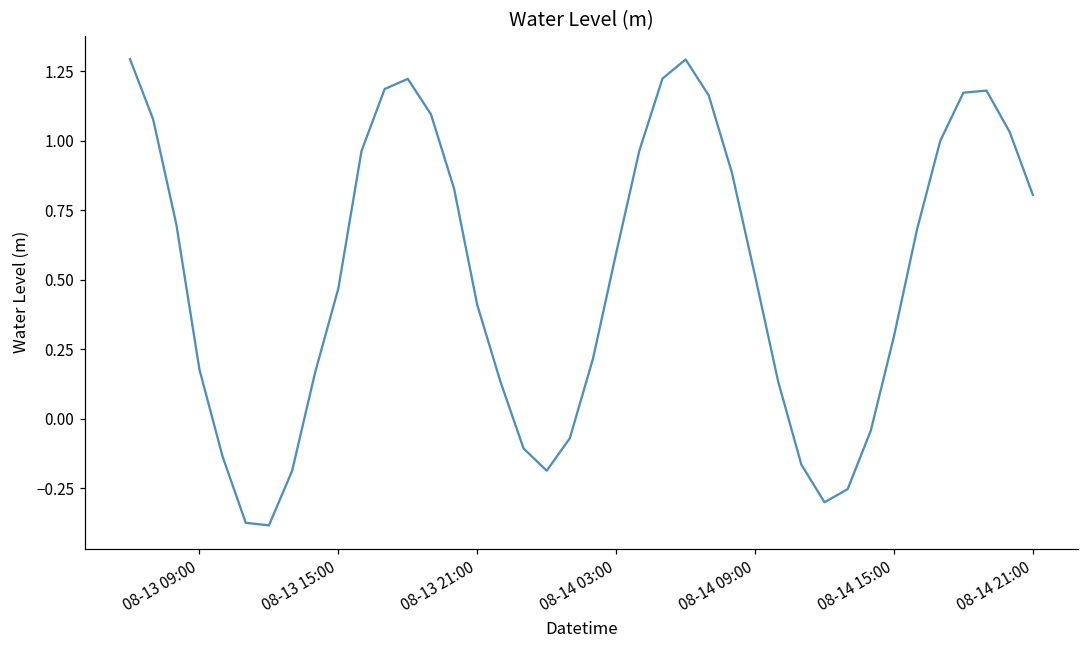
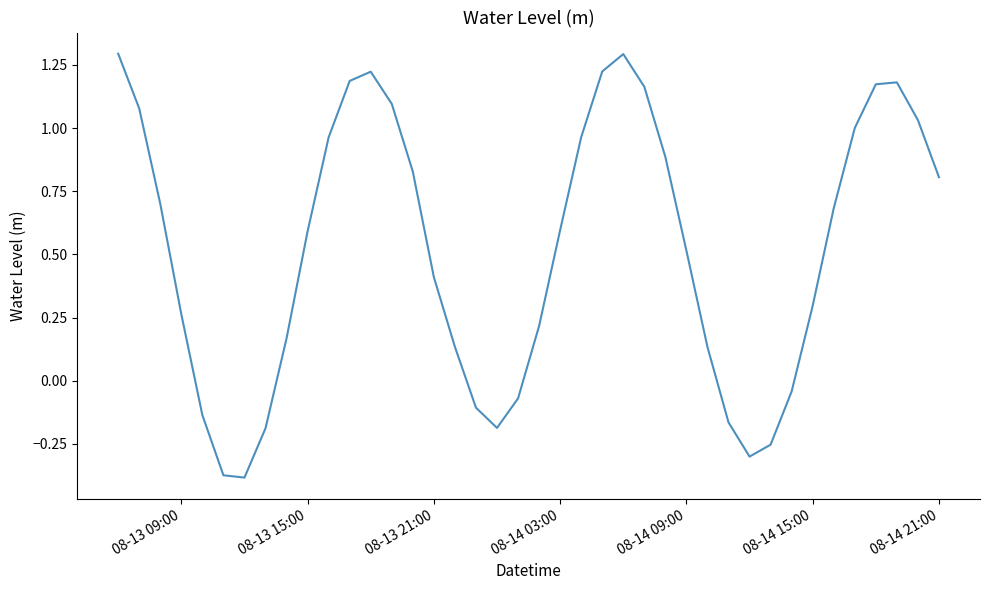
08-13 09:00: 0.18 -> 0.26
08-13 15:00: 0.47 -> 0.59
